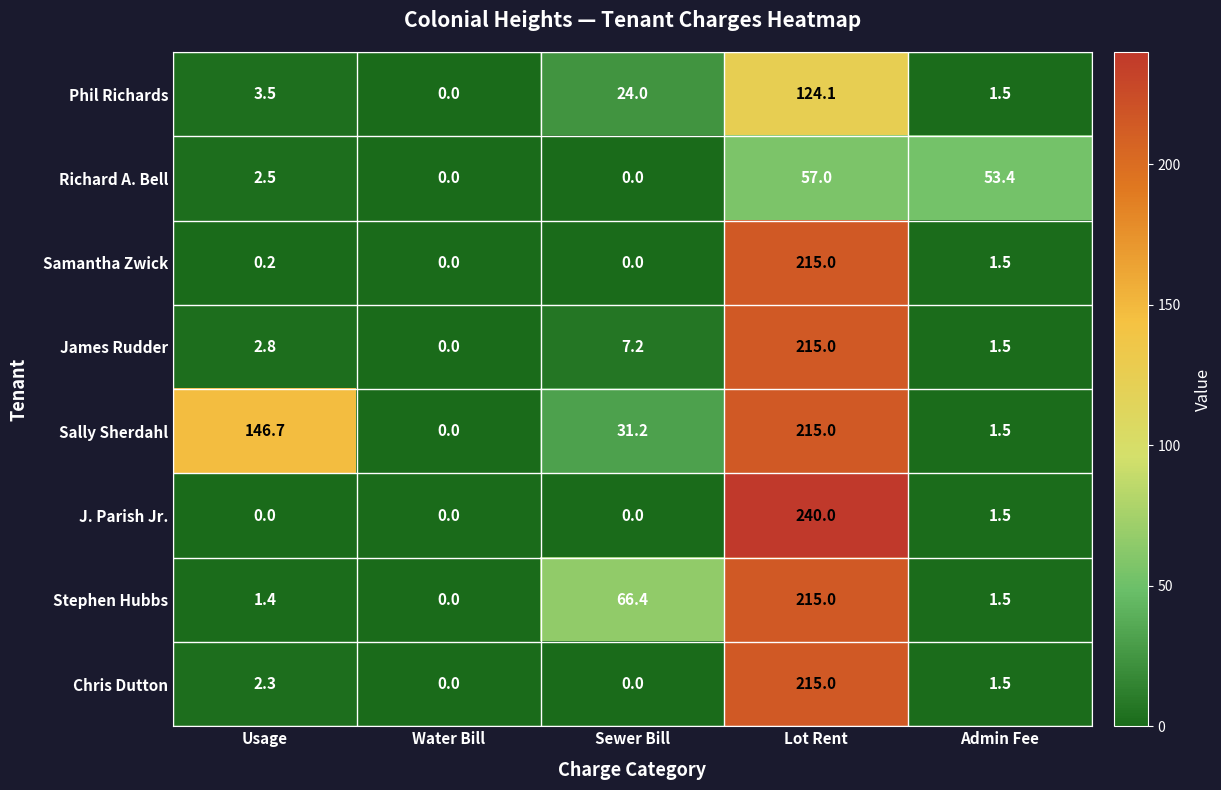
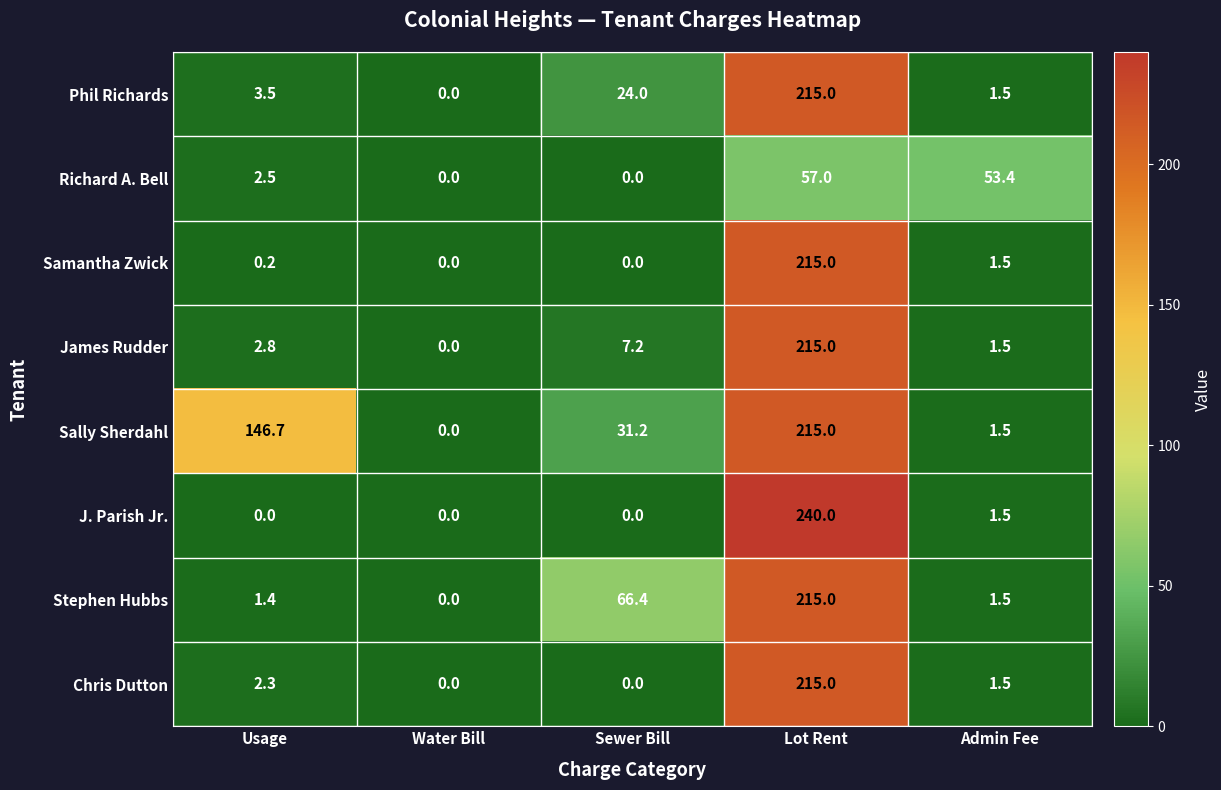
Phil Richards, Lot Rent: 124.1 -> 215.0
